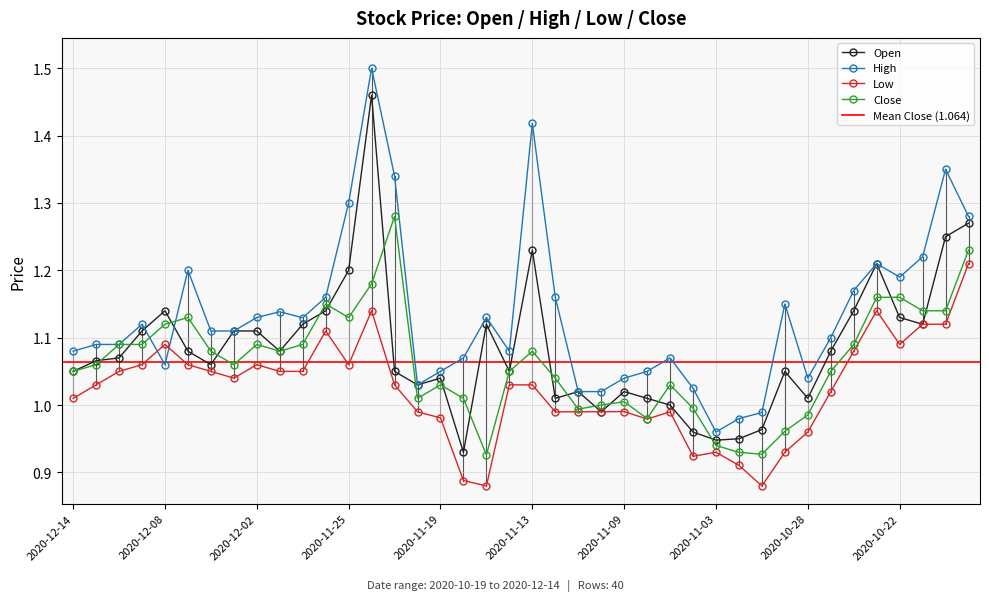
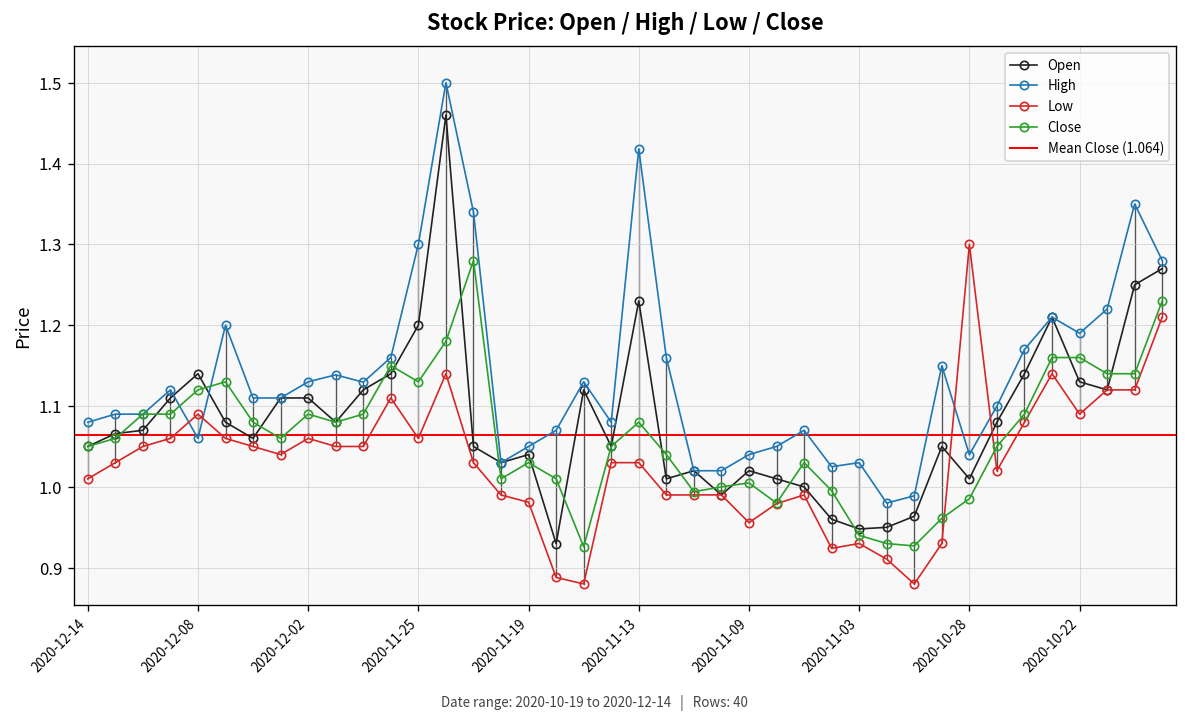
Low, 2020-11-09: 0.99 -> 0.96
High, 2020-11-03: 0.96 -> 1.03
Low, 2020-10-28: 0.96 -> 1.30
